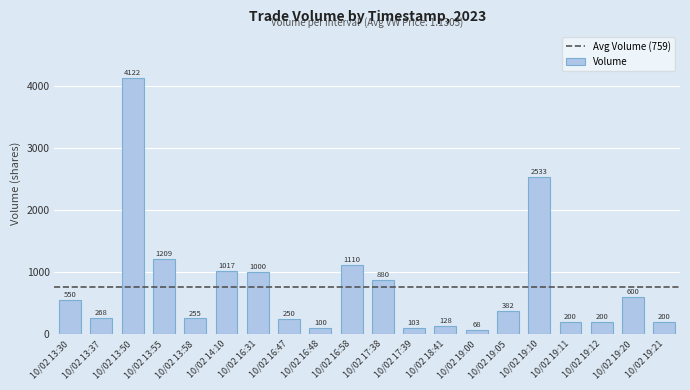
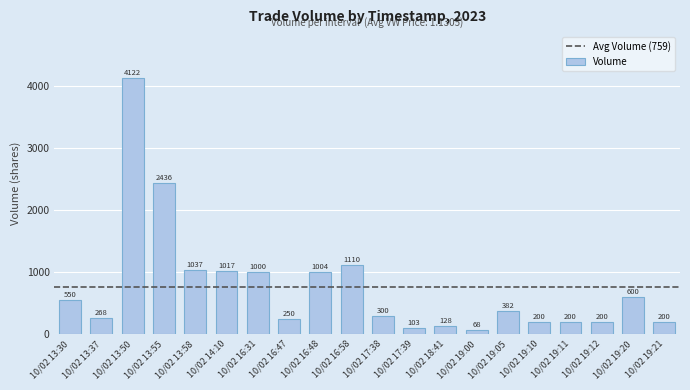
10/02 13:55: 1209 -> 2436
10/02 13:58: 255 -> 1037
10/02 16:48: 100 -> 1004
10/02 17:38: 880 -> 300
10/02 19:10: 2533 -> 200
